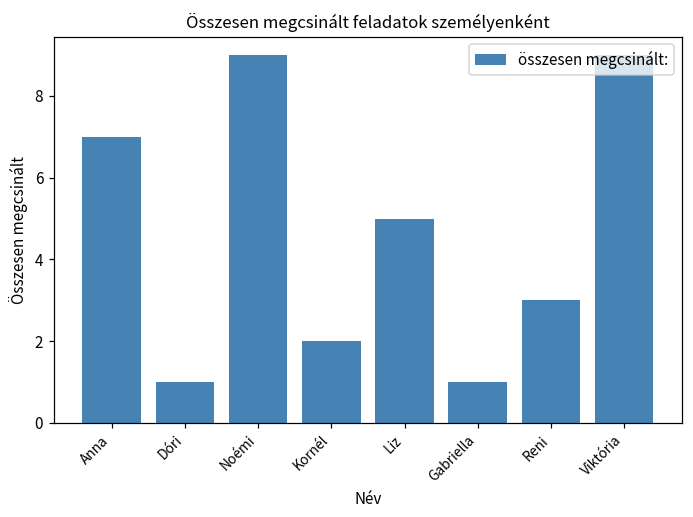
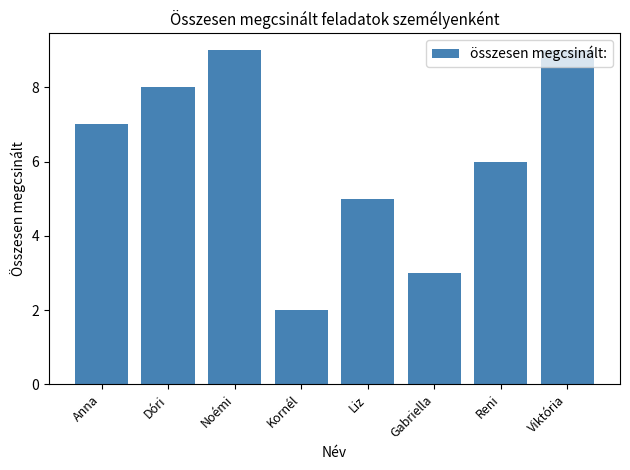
Dóri: 1 -> 8
Gabriella: 1 -> 3
Reni: 3 -> 6
